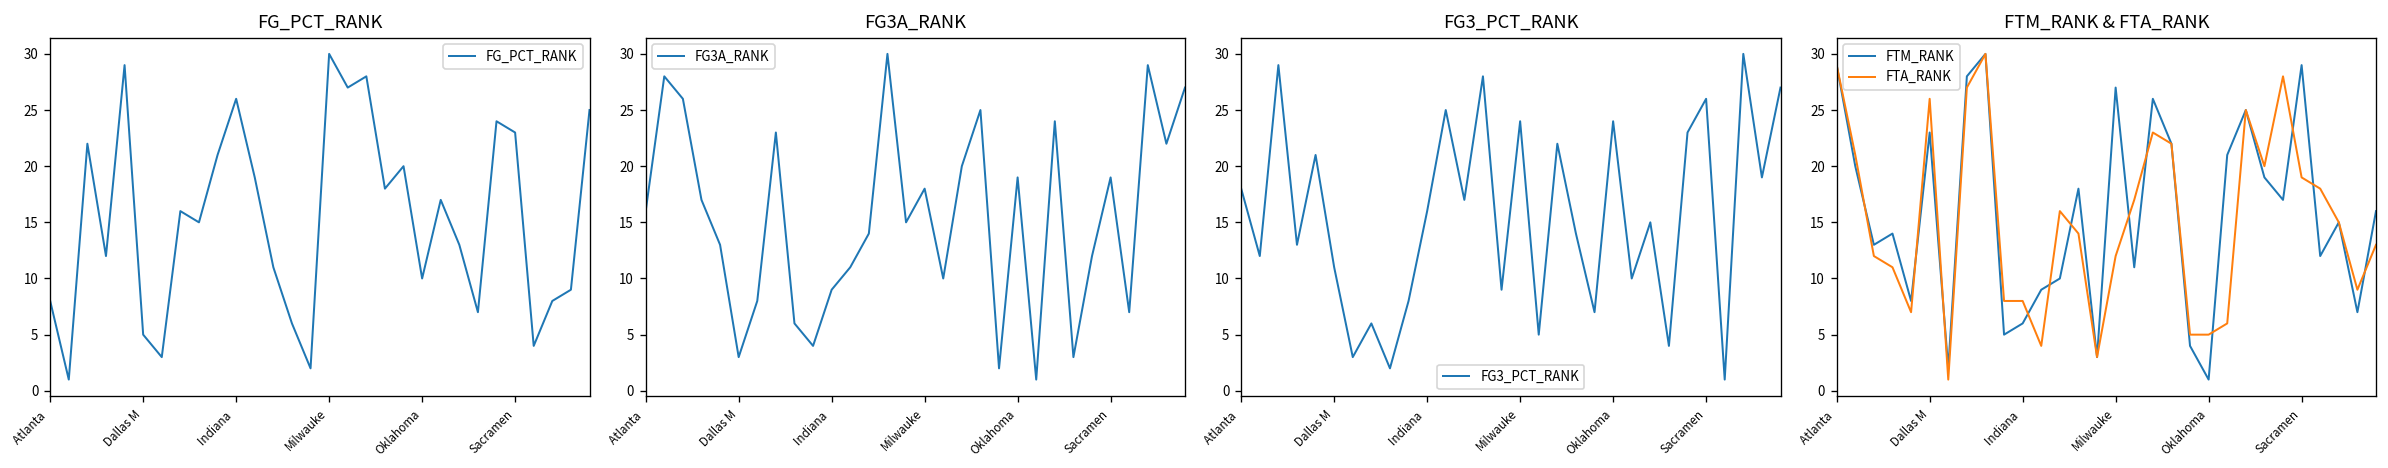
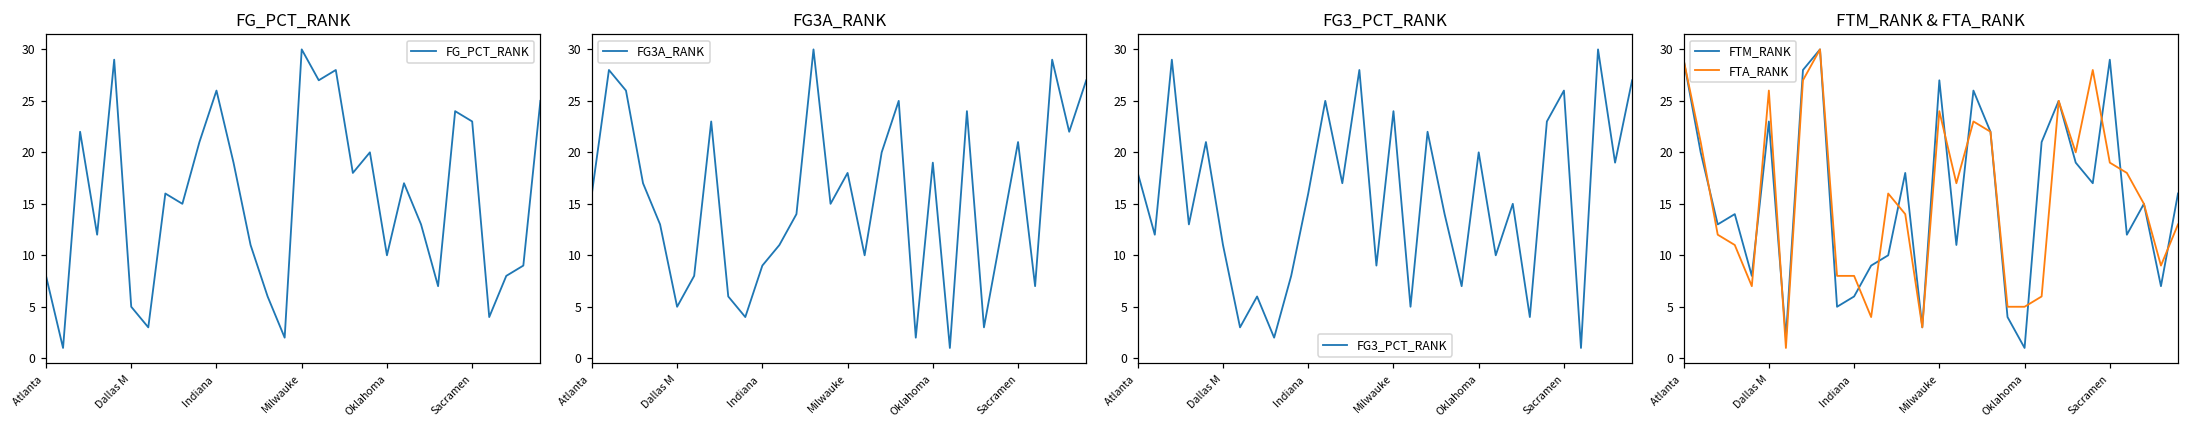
FG3A_RANK, Dallas M: 3 -> 5
FG3A_RANK, Sacramen: 19 -> 21
FG3_PCT_RANK, Oklahoma: 24 -> 20
FTM_RANK & FTA_RANK, FTA_RANK, Milwauke: 12 -> 24
